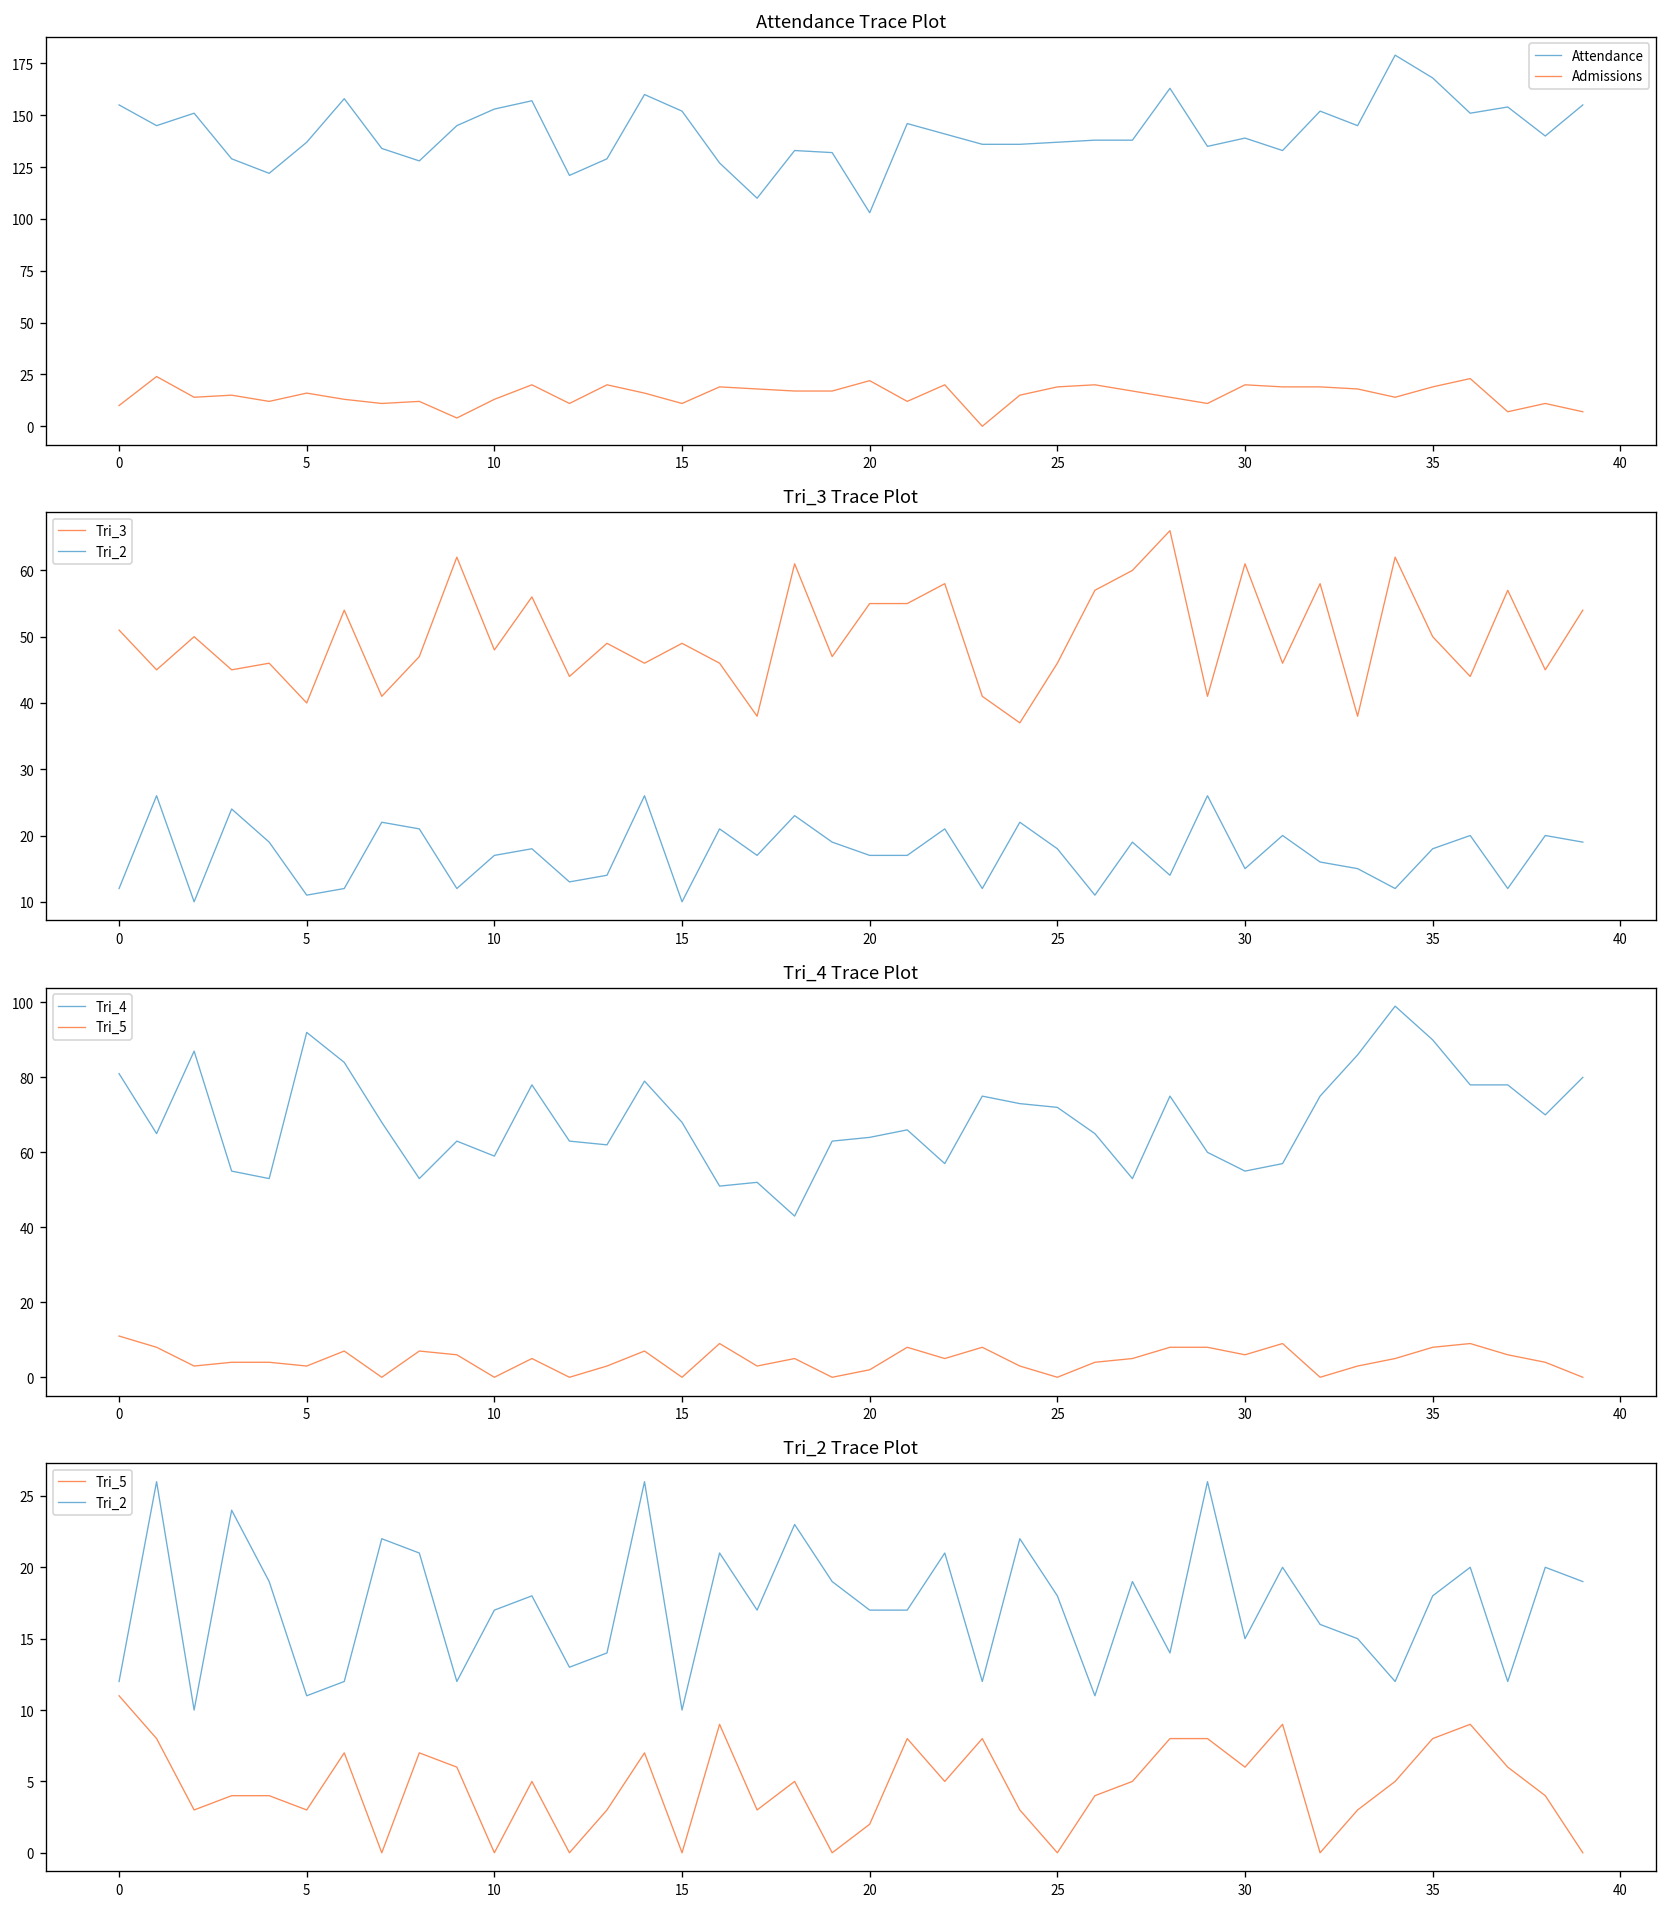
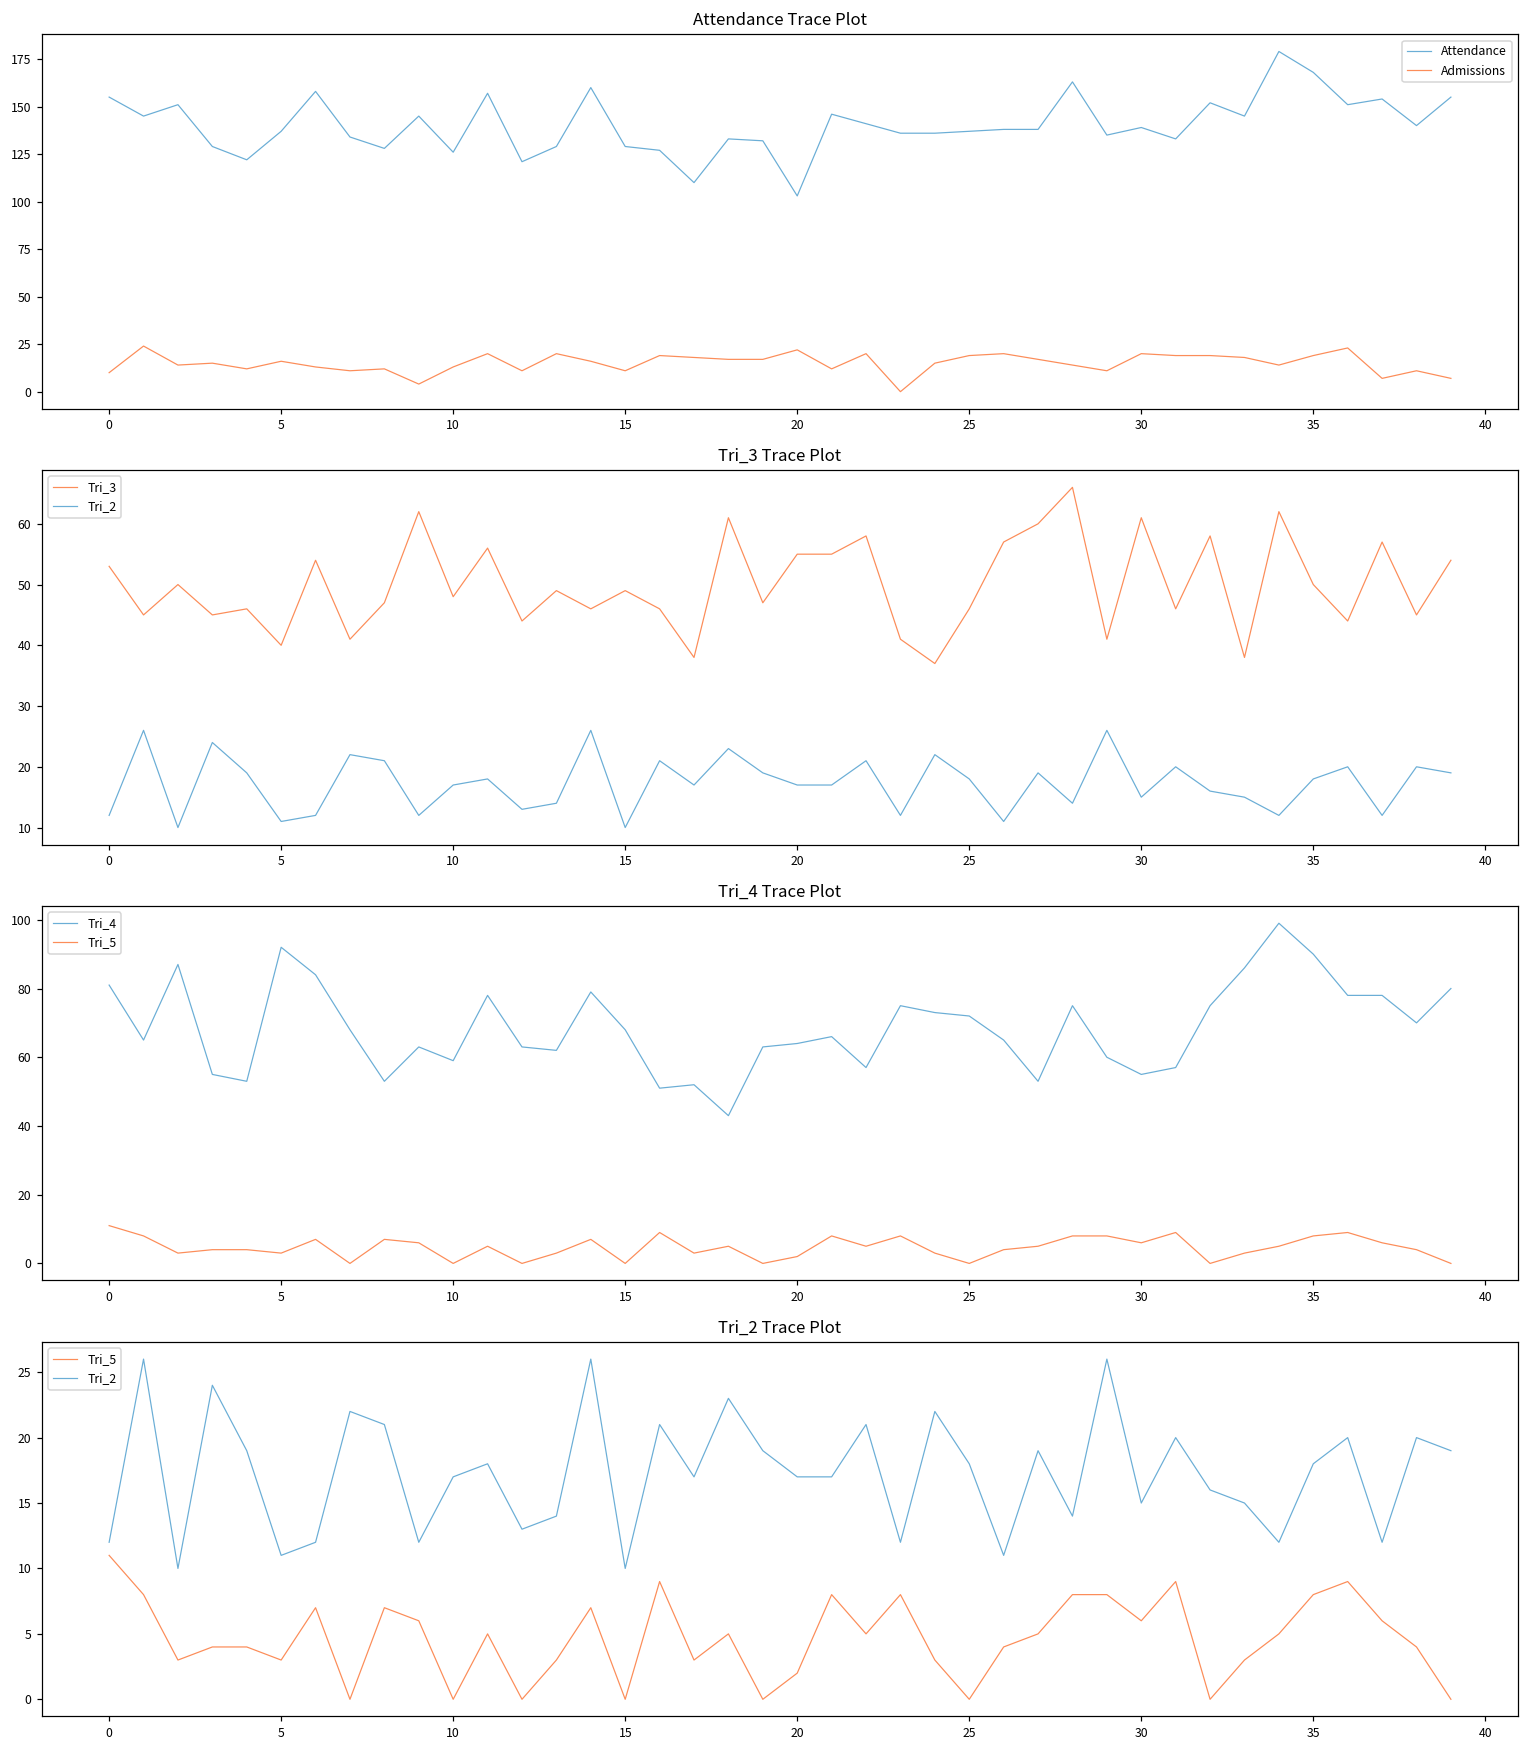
Attendance Trace Plot, Attendance, 10: 153 -> 126
Attendance Trace Plot, Attendance, 15: 152 -> 129
Tri_3 Trace Plot, Tri_3, 0: 51 -> 53
